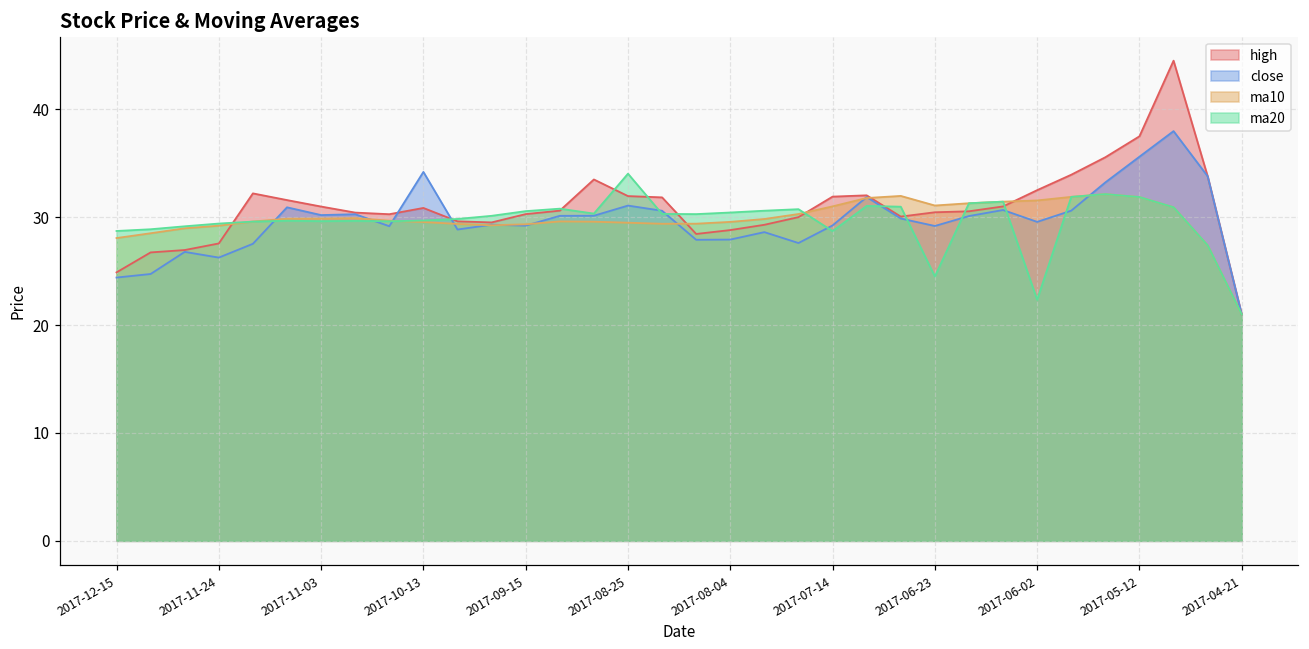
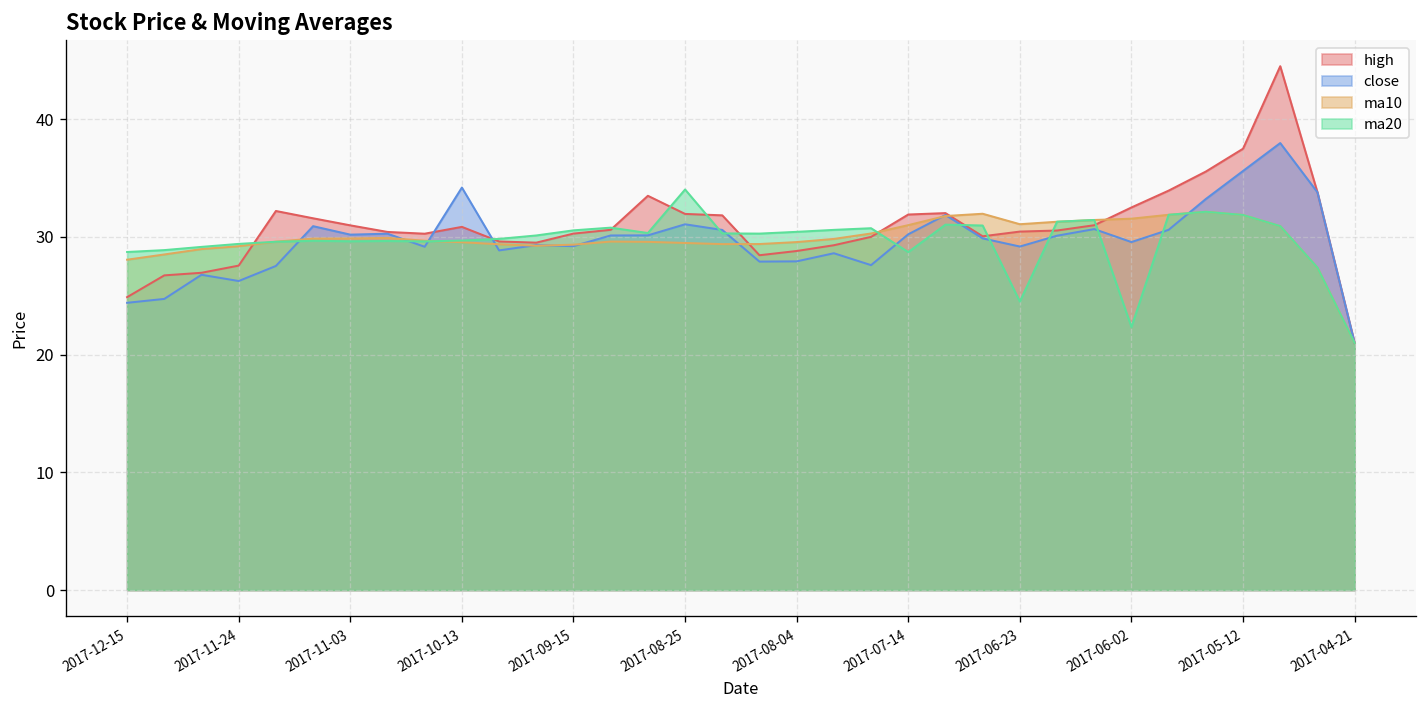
close, 2017-07-14: 29 -> 30
